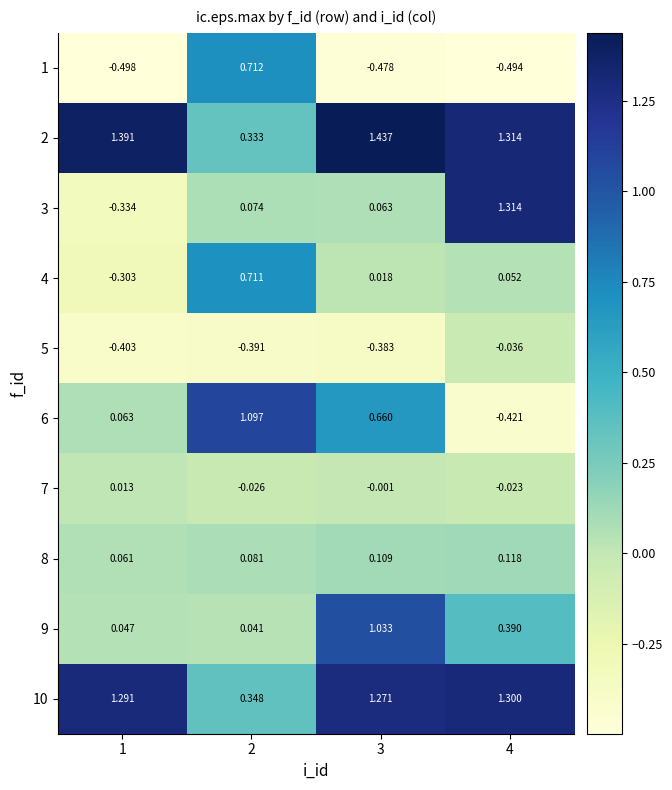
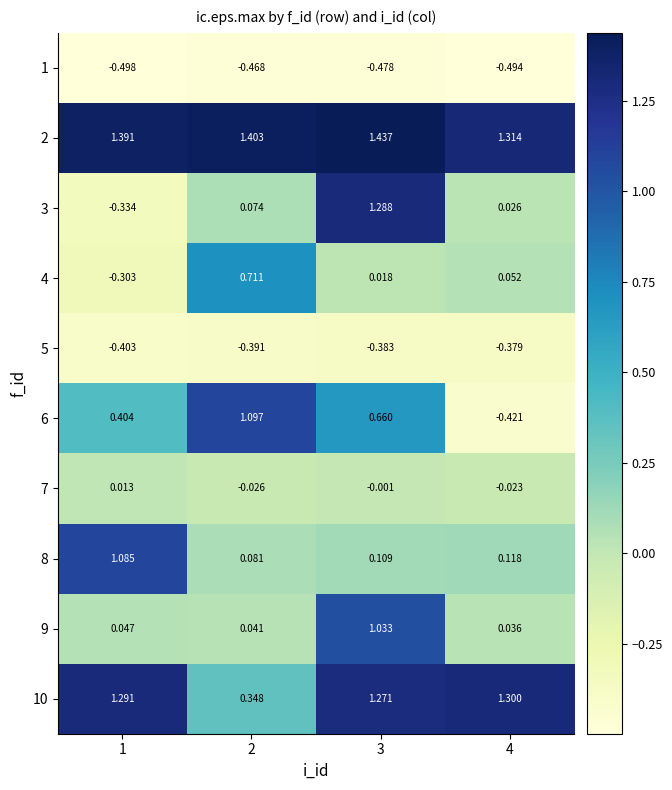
1, 2: 0.712 -> -0.468
2, 2: 0.333 -> 1.403
3, 3: 0.063 -> 1.288
3, 4: 1.314 -> 0.026
5, 4: -0.036 -> -0.379
6, 1: 0.063 -> 0.404
8, 1: 0.061 -> 1.085
9, 4: 0.390 -> 0.036
